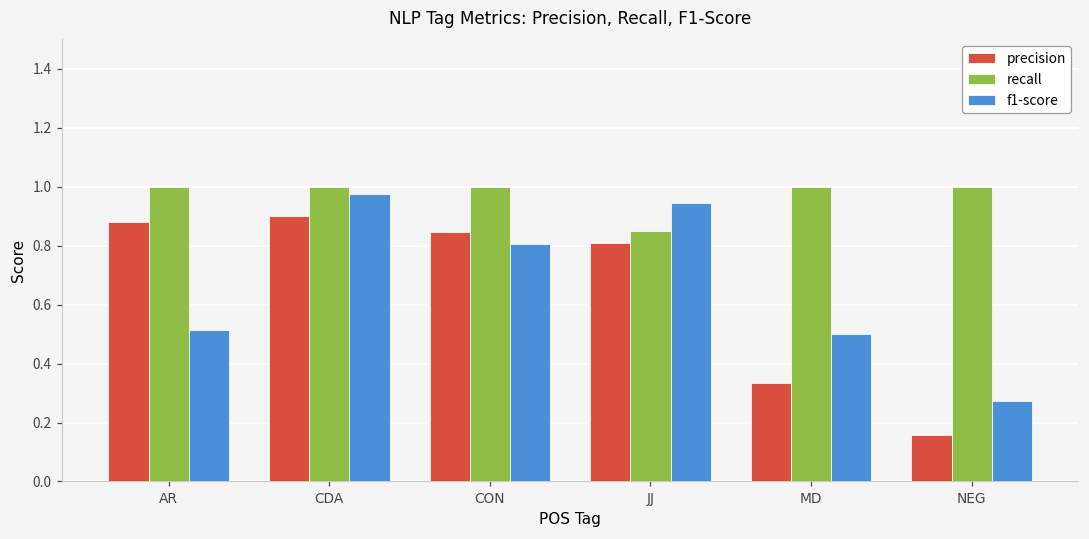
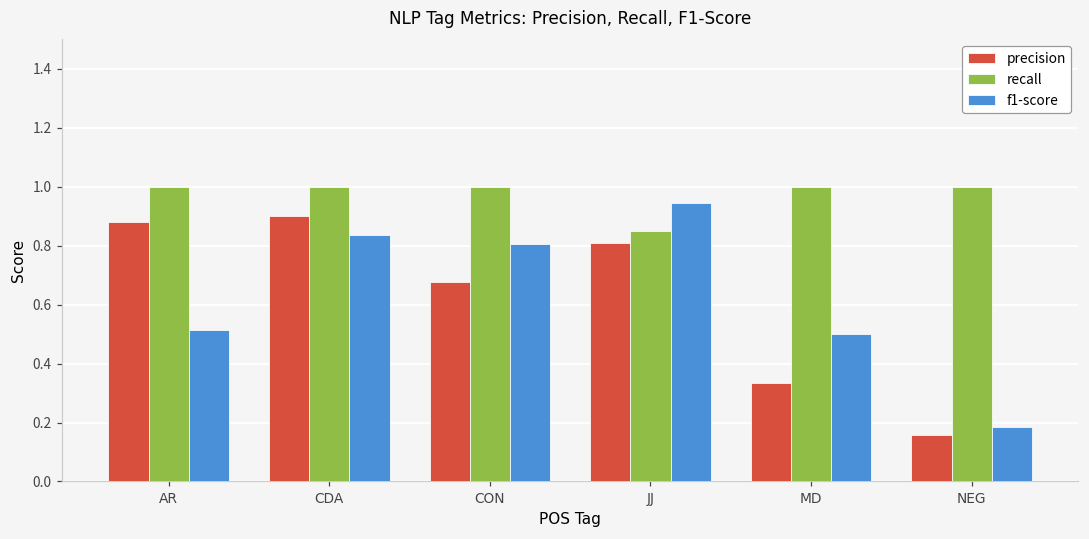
f1-score, CDA: 0.97 -> 0.84
precision, CON: 0.85 -> 0.68
f1-score, NEG: 0.27 -> 0.19
